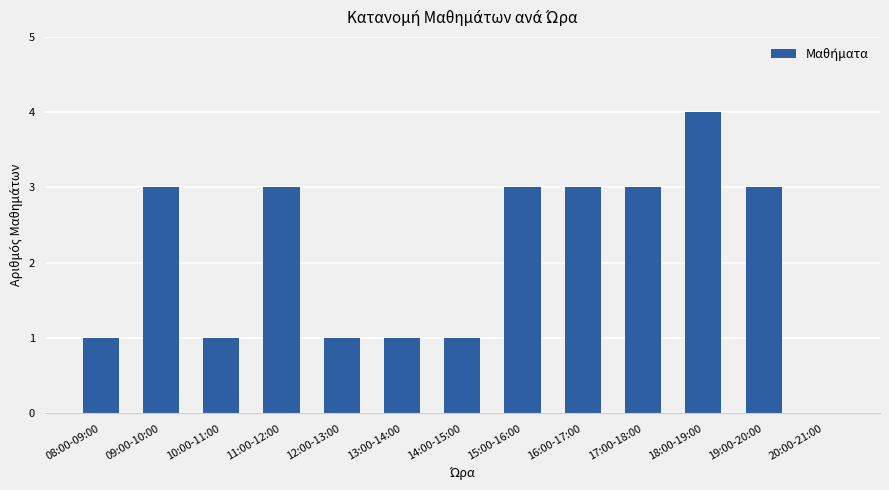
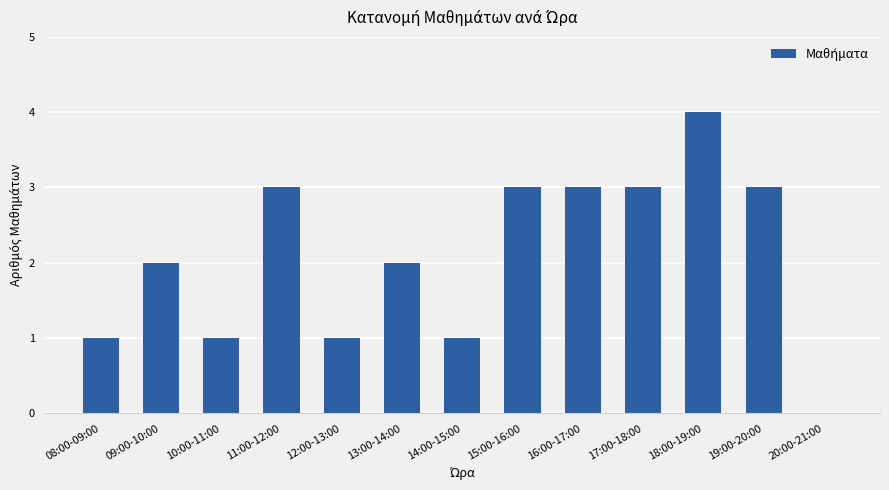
09:00-10:00: 3 -> 2
13:00-14:00: 1 -> 2
